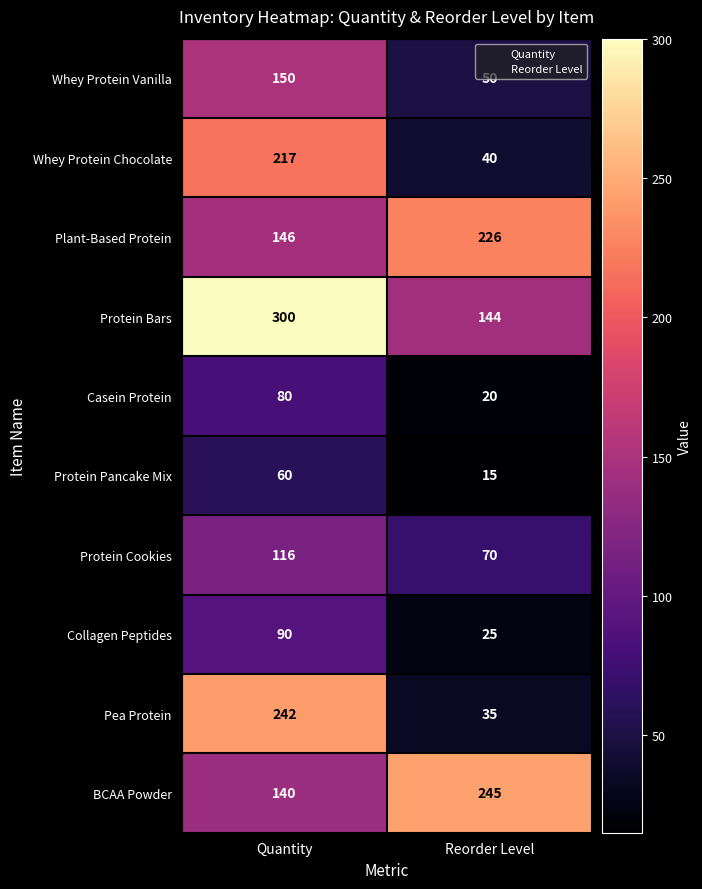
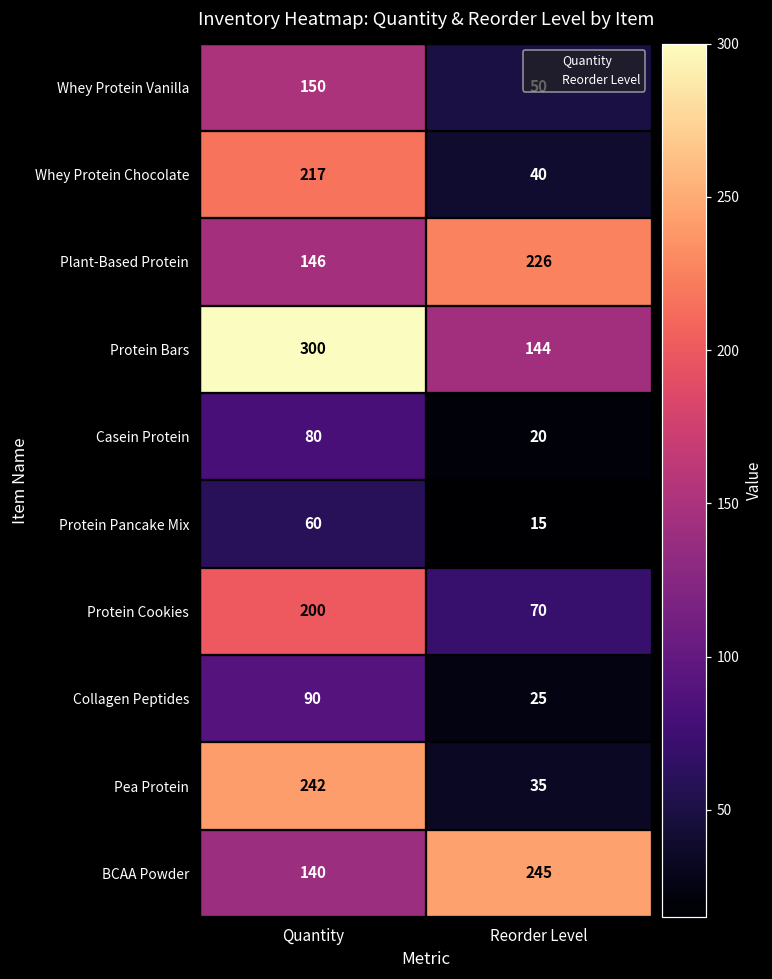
Protein Cookies, Quantity: 116 -> 200
